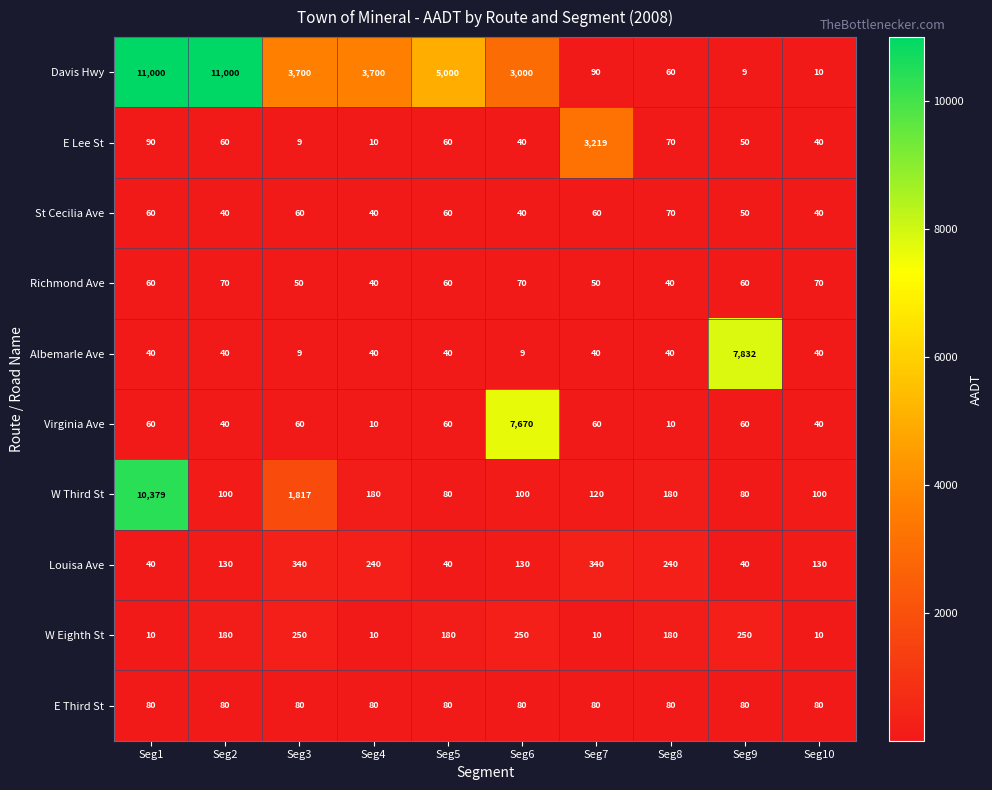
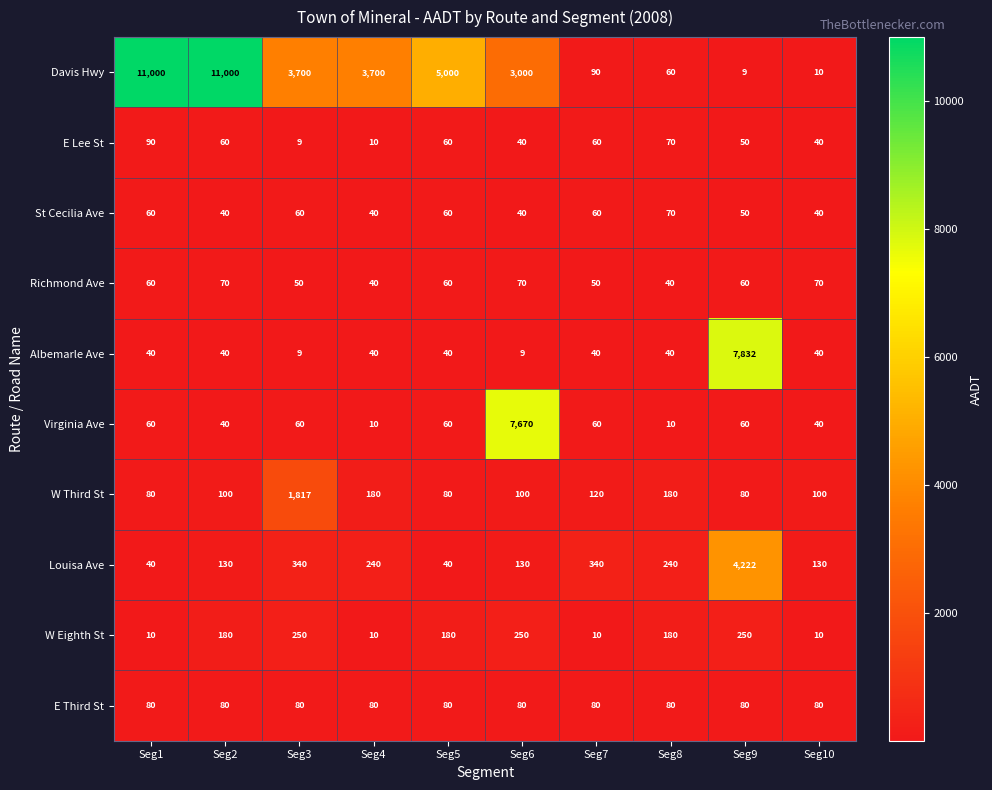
E Lee St, Seg7: 3,219 -> 60
W Third St, Seg1: 10,379 -> 80
Louisa Ave, Seg9: 40 -> 4,222
